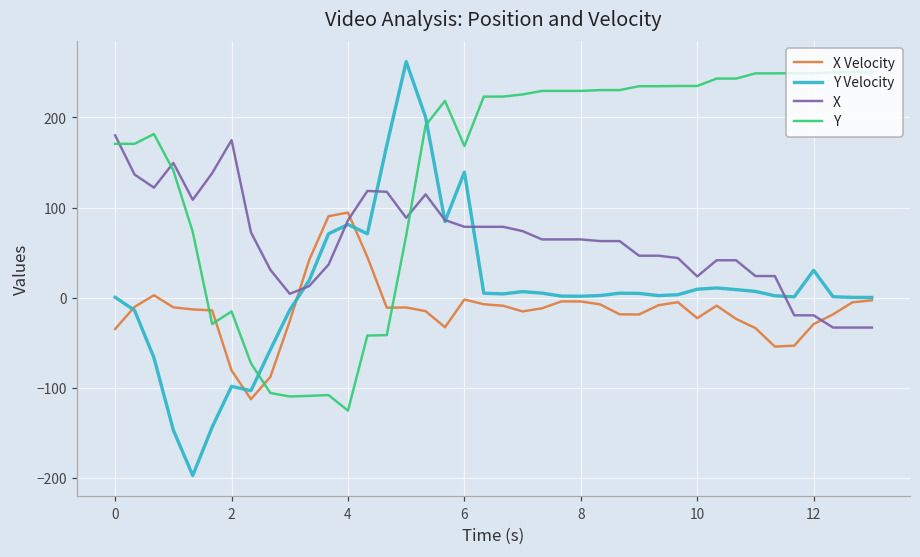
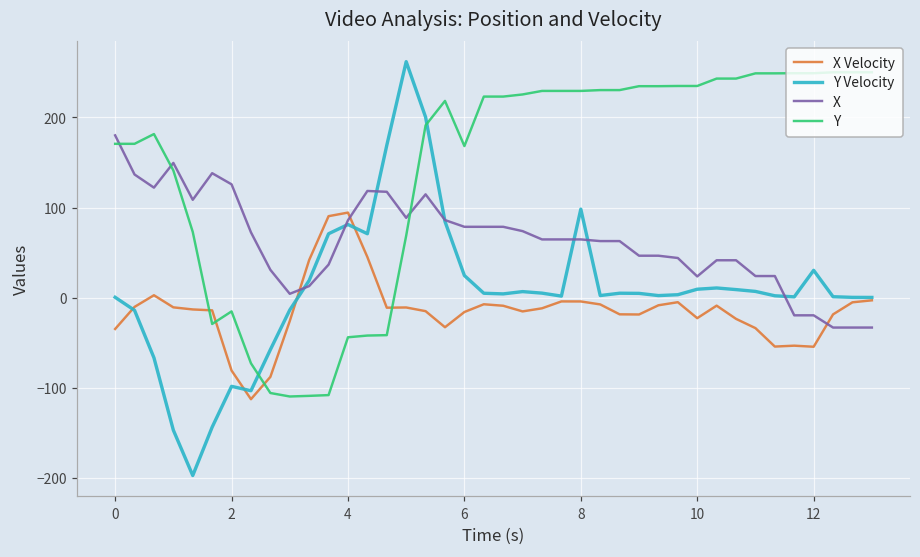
X, 2: 170 -> 130
Y, 4: -130 -> -40
X Velocity, 6: 0 -> -20
Y Velocity, 6: 140 -> 20
Y Velocity, 8: 0 -> 100
X Velocity, 12: -30 -> -50
